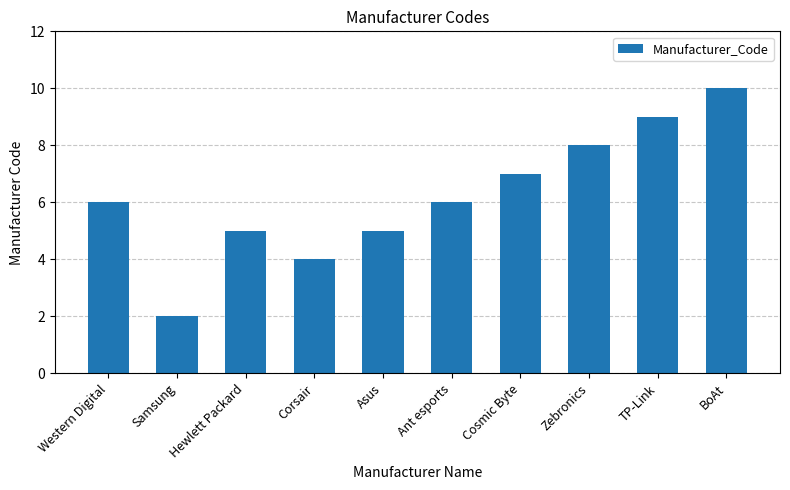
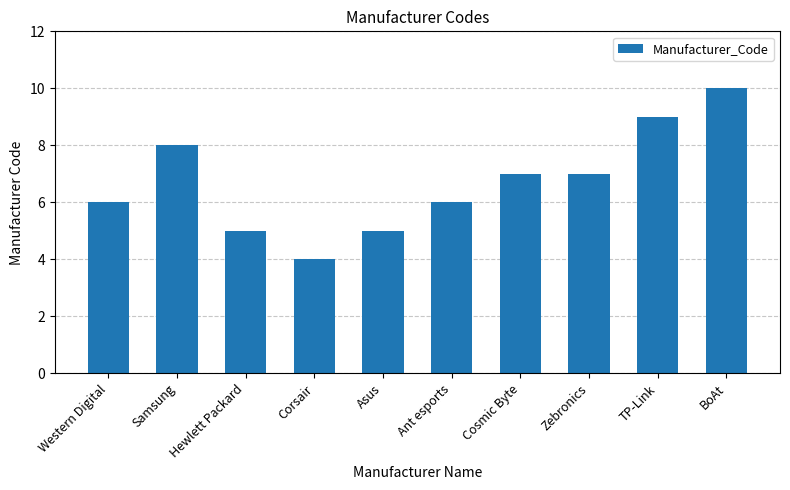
Samsung: 2 -> 8
Zebronics: 8 -> 7
